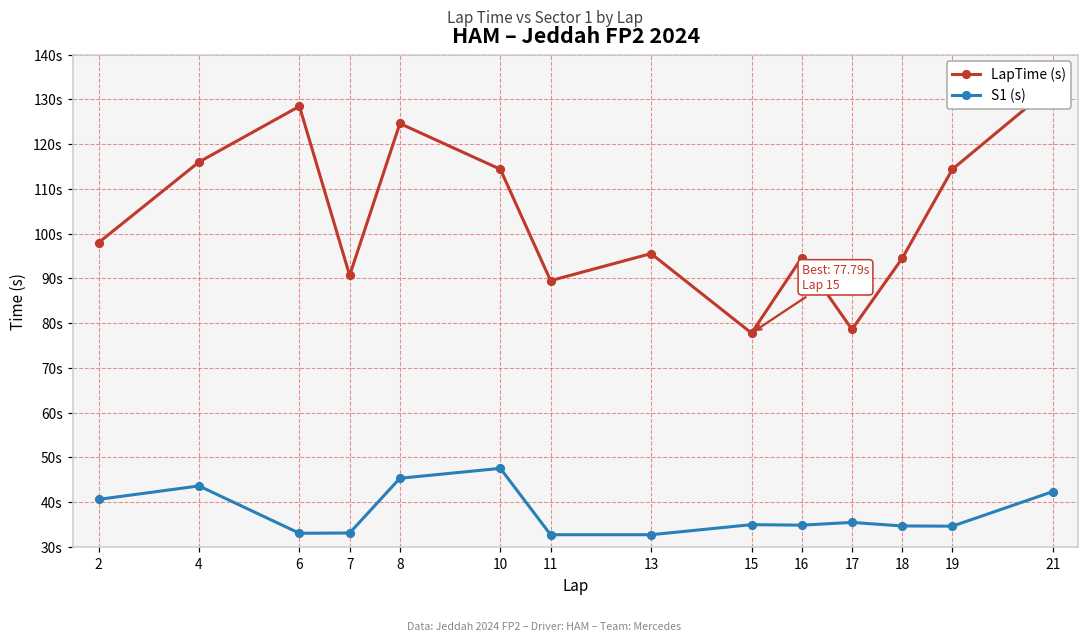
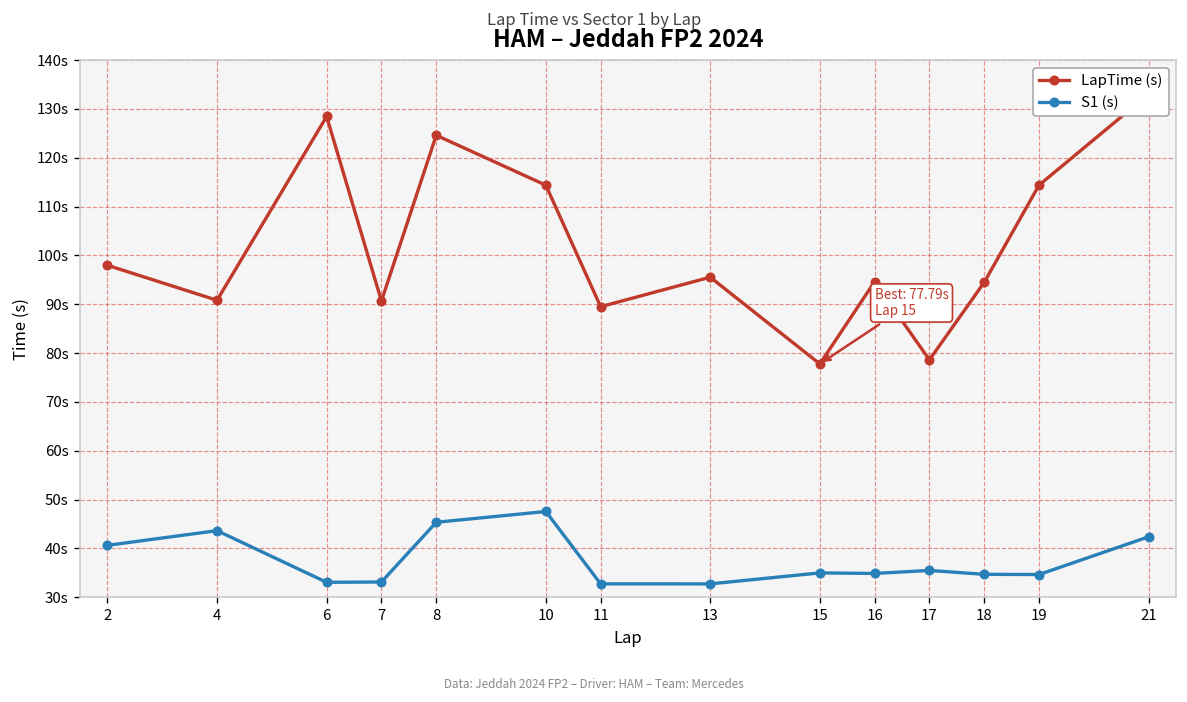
LapTime (s), 4: 116s -> 91s
